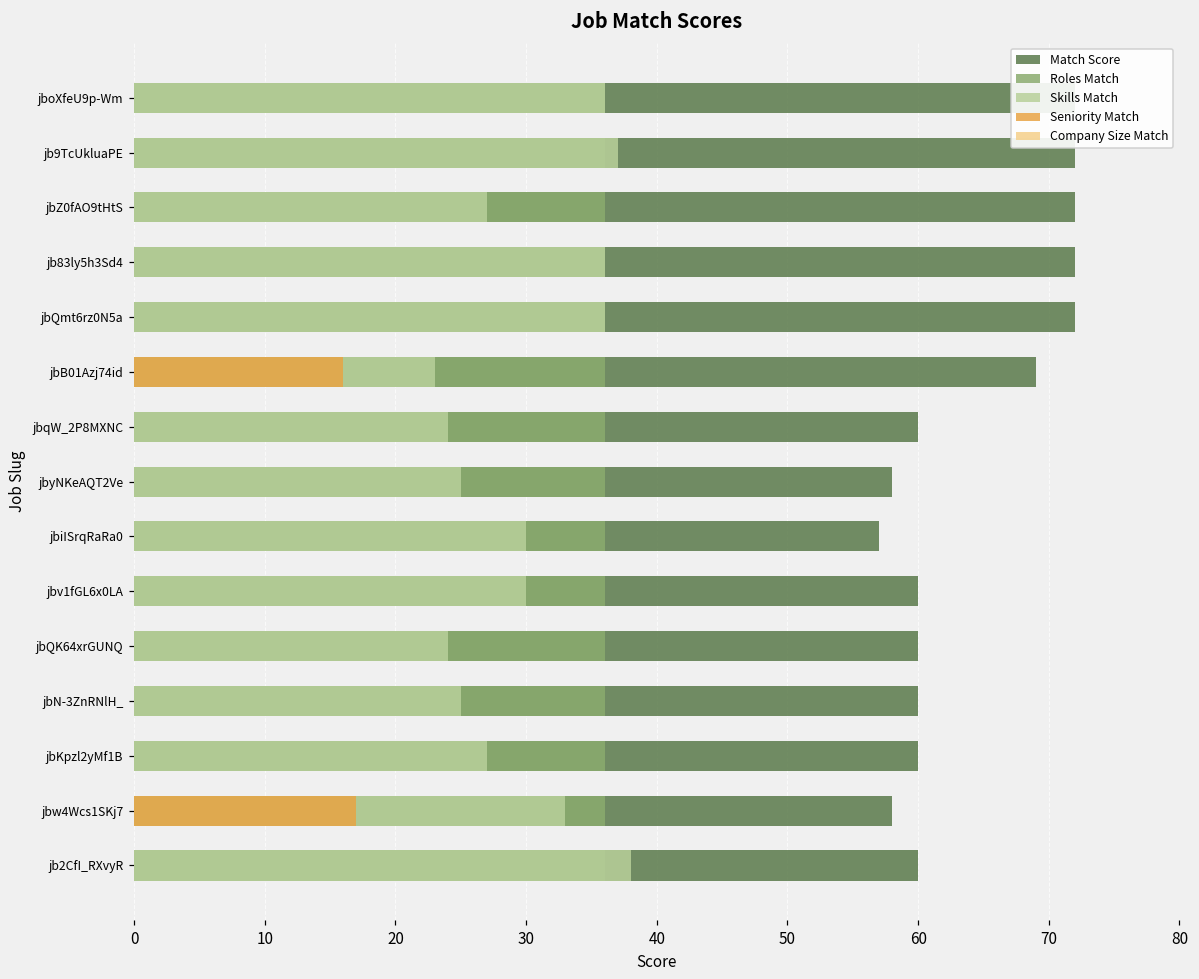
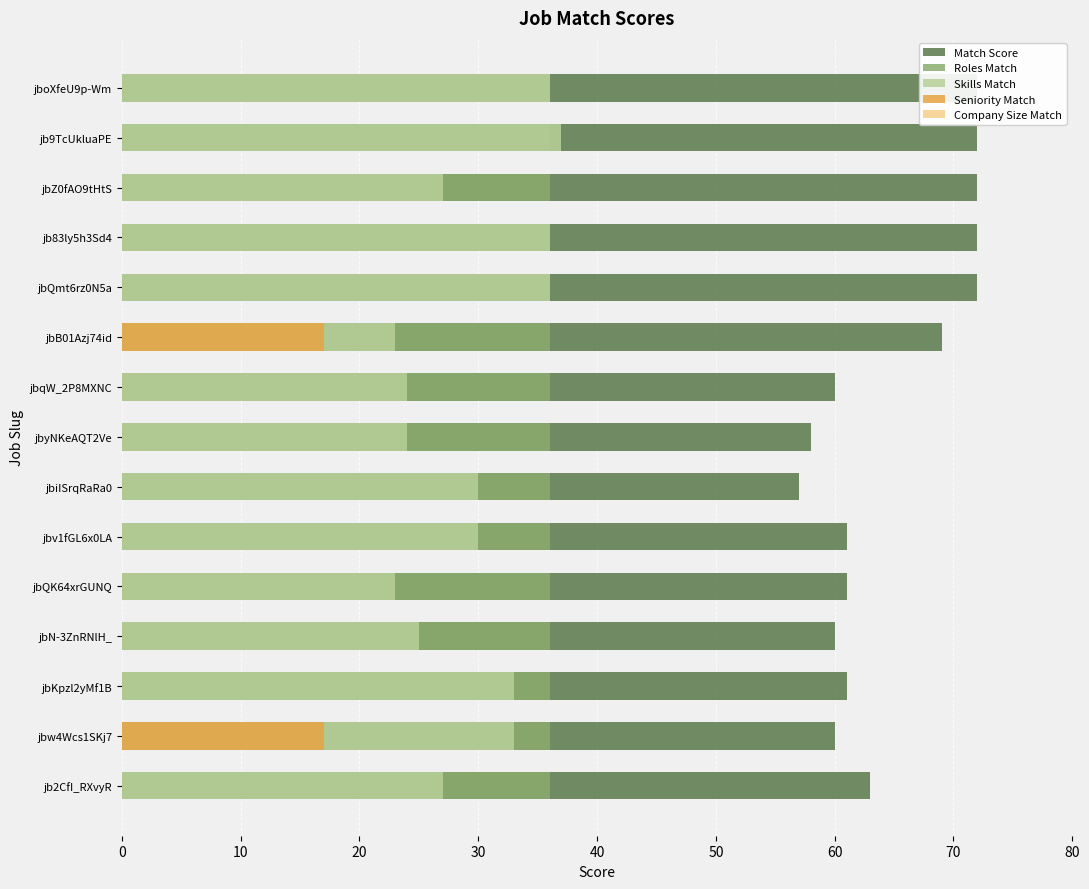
Seniority Match, jbB01Azj74id: 16 -> 17
Skills Match, jbyNKeAQT2Ve: 25 -> 24
Match Score, jbv1fGL6x0LA: 60 -> 61
Match Score, jbQK64xrGUNQ: 60 -> 61
Skills Match, jbQK64xrGUNQ: 24 -> 23
Match Score, jbKpzl2yMf1B: 60 -> 61
Skills Match, jbKpzl2yMf1B: 27 -> 33
Match Score, jbw4Wcs1SKj7: 58 -> 60
Match Score, jb2CfI_RXvyR: 60 -> 63
Skills Match, jb2CfI_RXvyR: 38 -> 27
